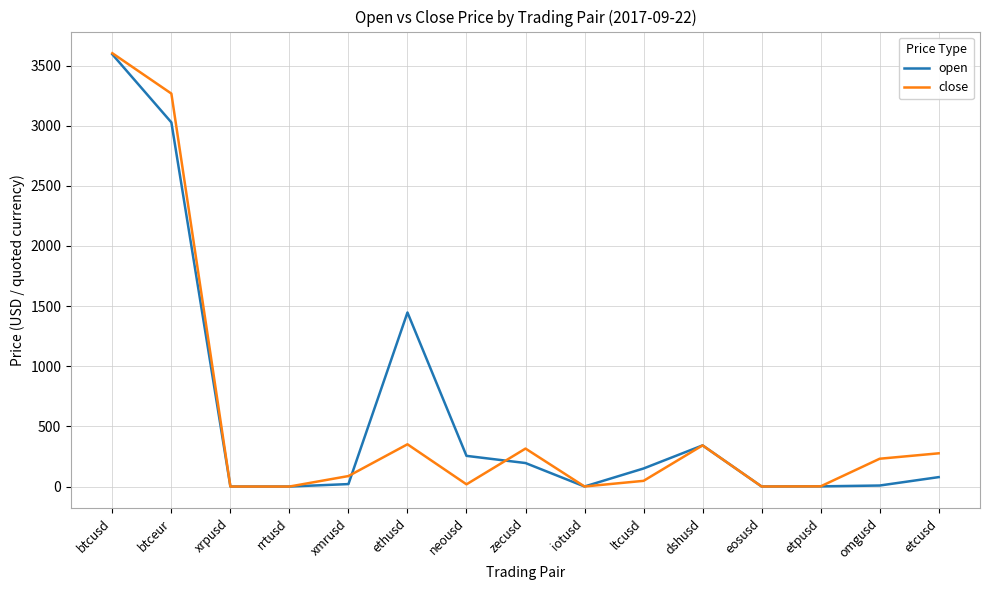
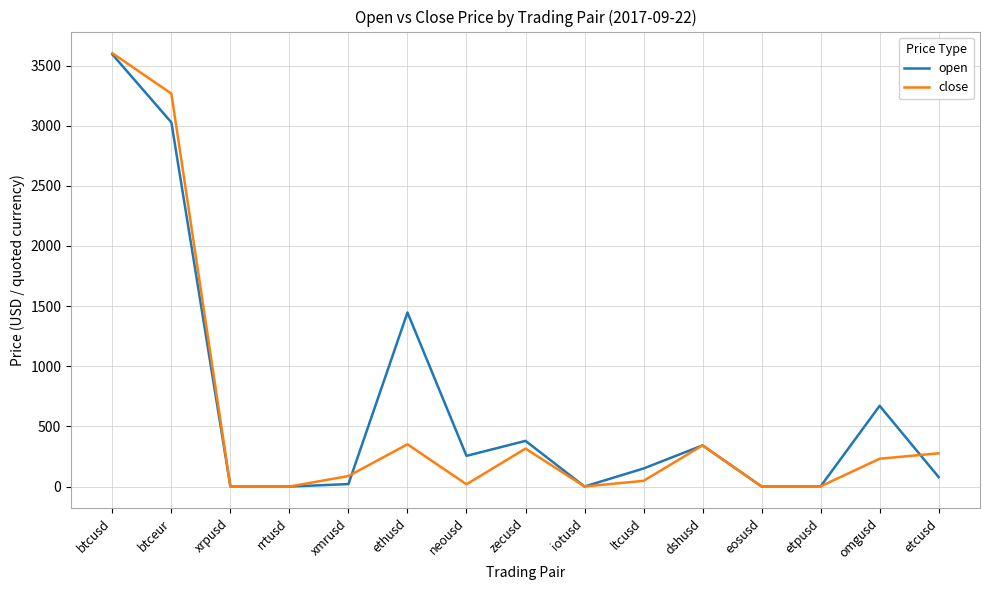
open, zecusd: 200 -> 380
open, omgusd: 10 -> 670
